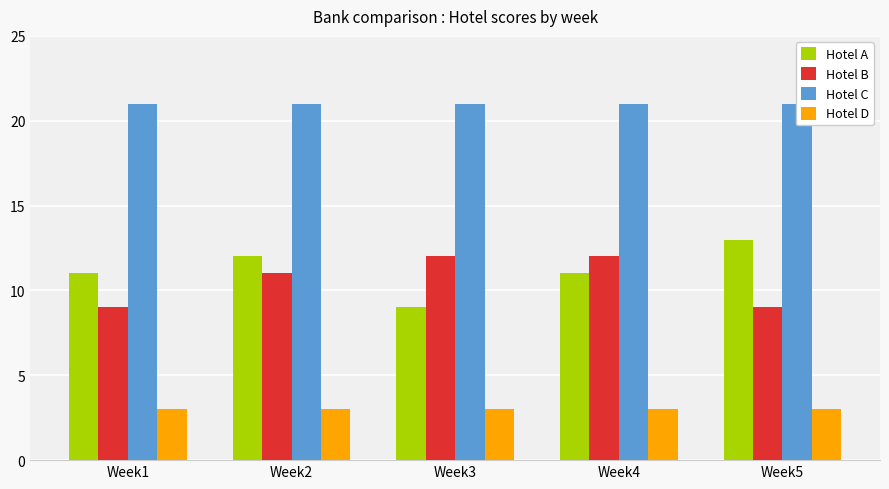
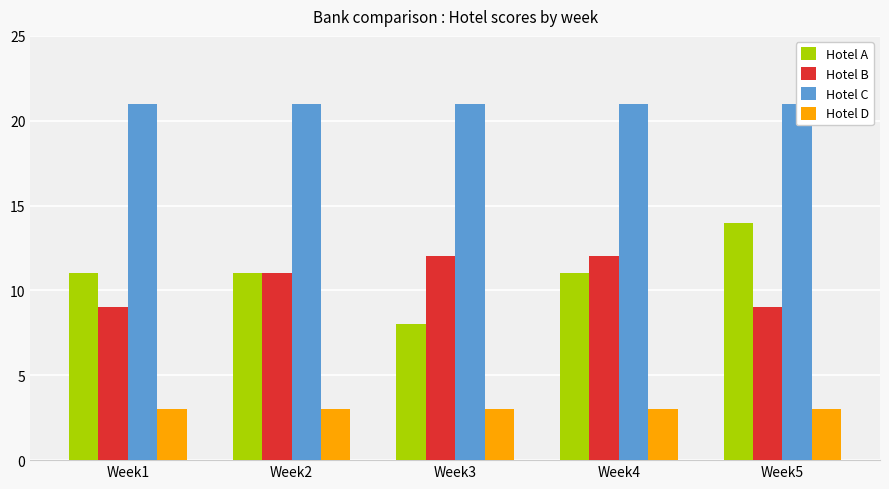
Hotel A, Week2: 12 -> 11
Hotel A, Week3: 9 -> 8
Hotel A, Week5: 13 -> 14
